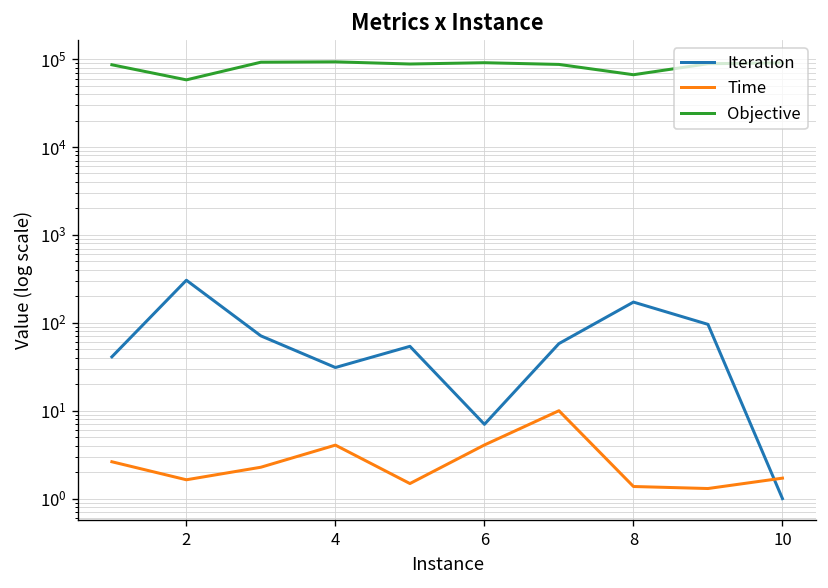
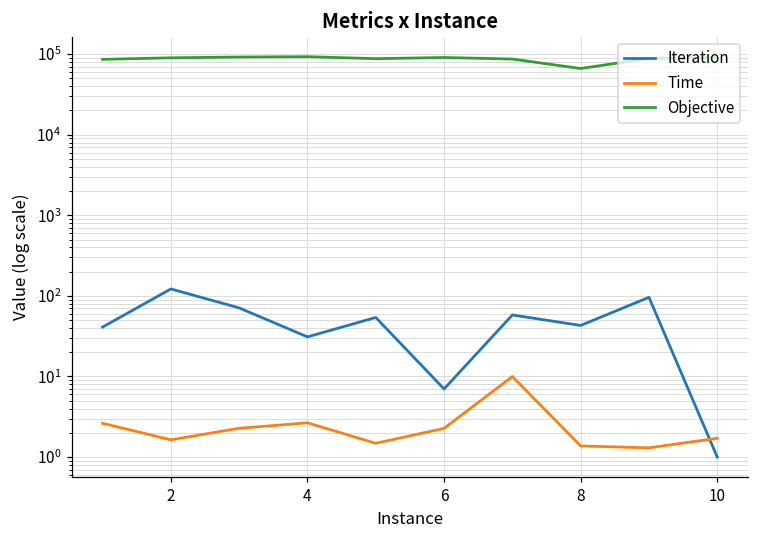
Iteration, 2: 310 -> 120
Objective, 2: 60000 -> 90000
Time, 4: 4 -> 2.7
Time, 6: 4 -> 2.3
Iteration, 8: 170 -> 40
